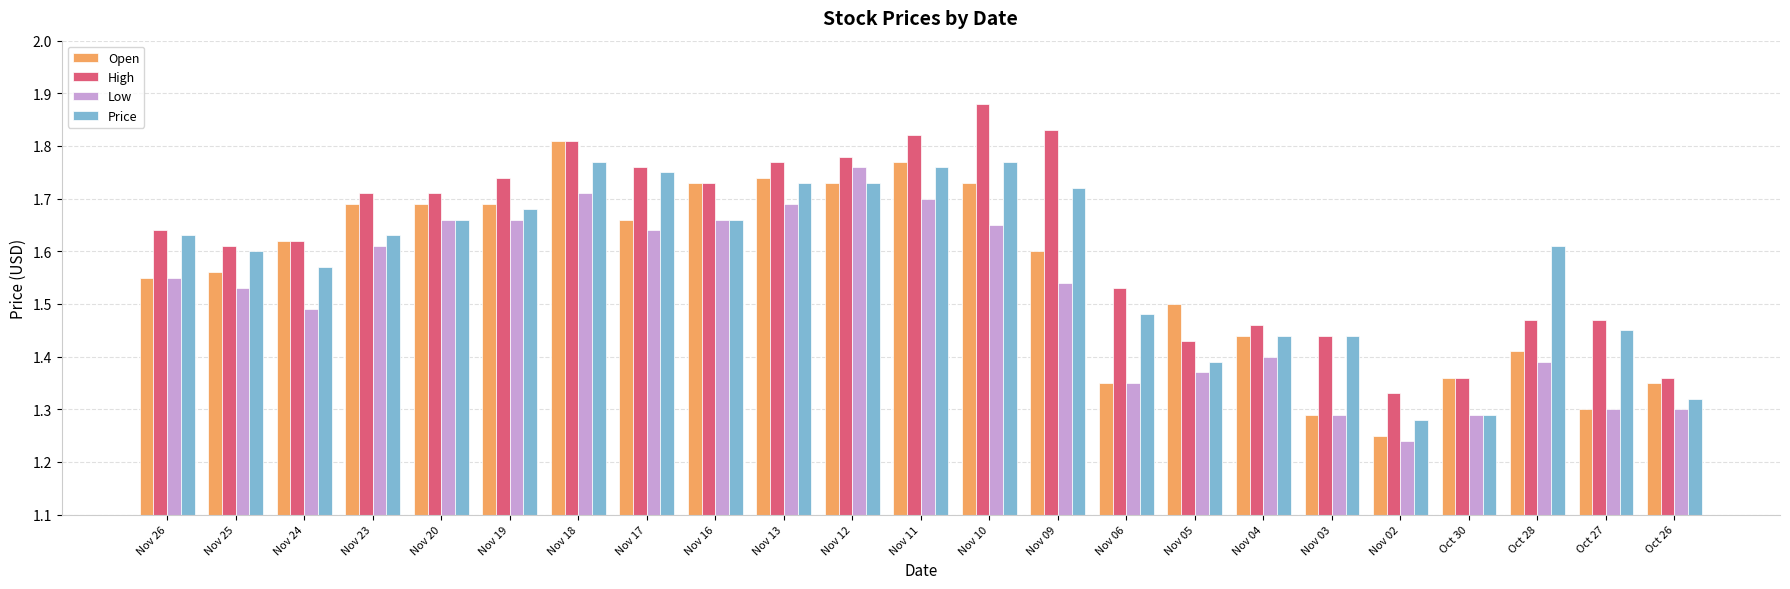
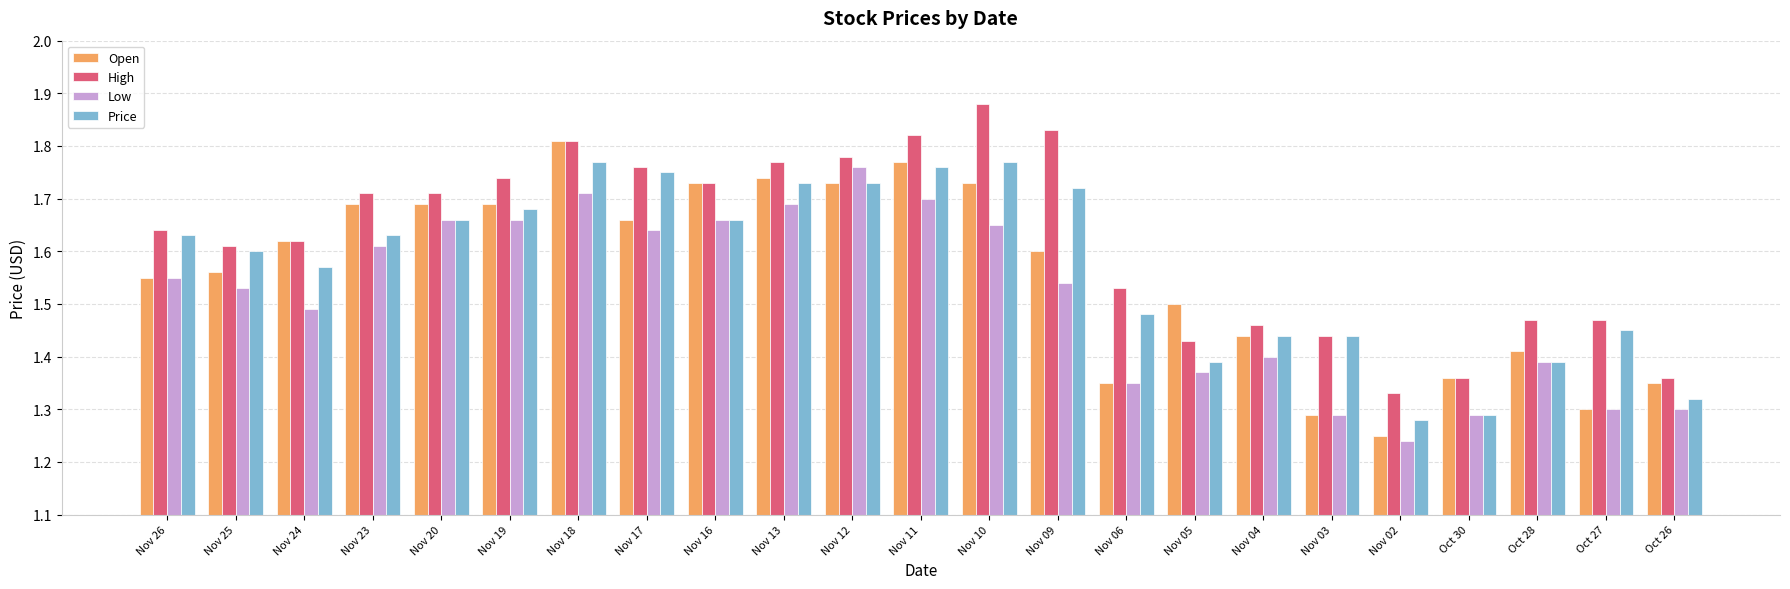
Price, Oct 28: 1.61 -> 1.39
